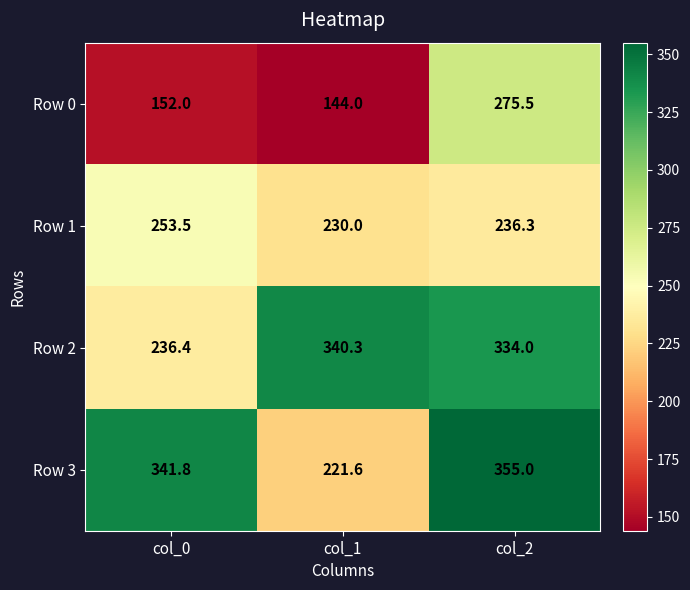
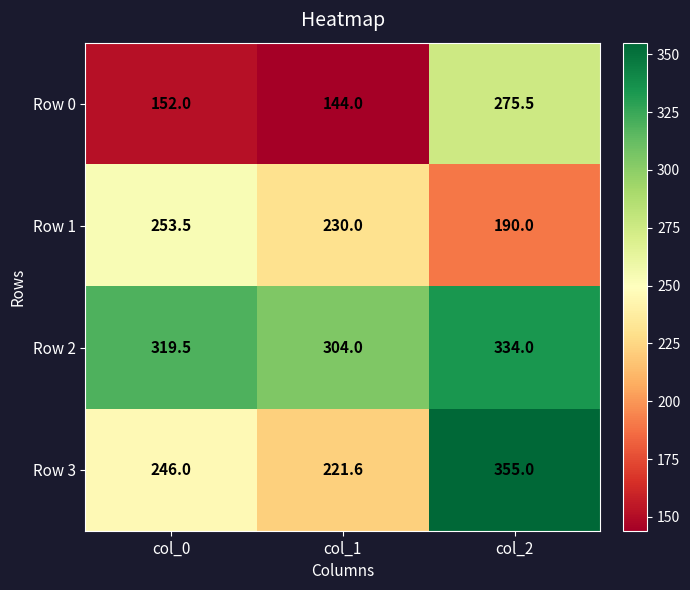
Row 1, col_2: 236.3 -> 190.0
Row 2, col_0: 236.4 -> 319.5
Row 2, col_1: 340.3 -> 304.0
Row 3, col_0: 341.8 -> 246.0
